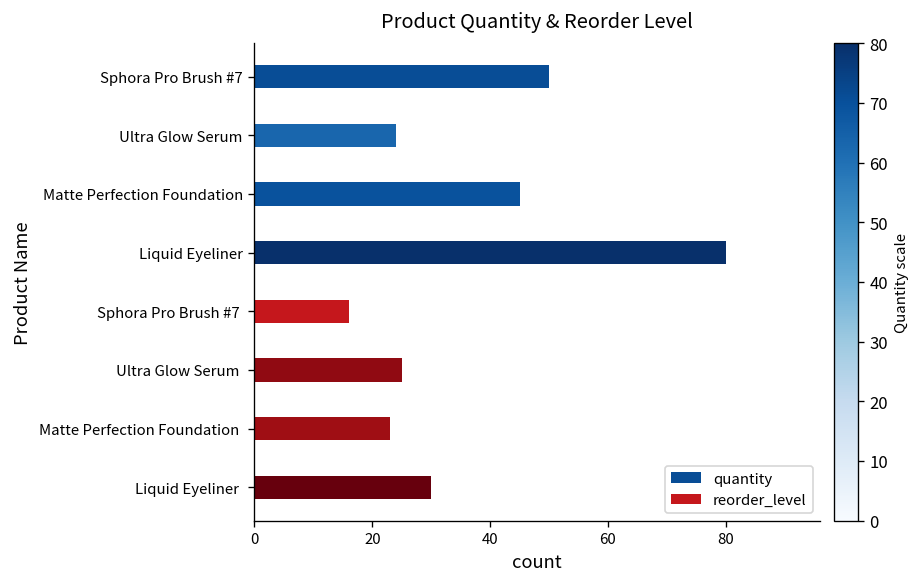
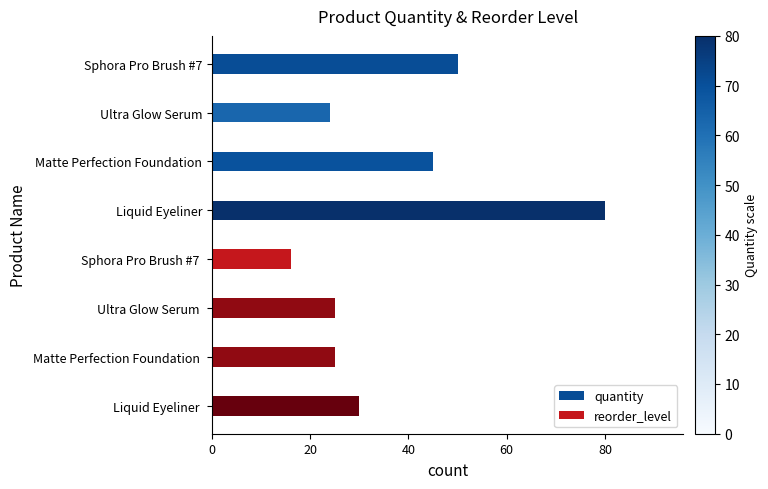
reorder_level, Matte Perfection Foundation: 23 -> 25
